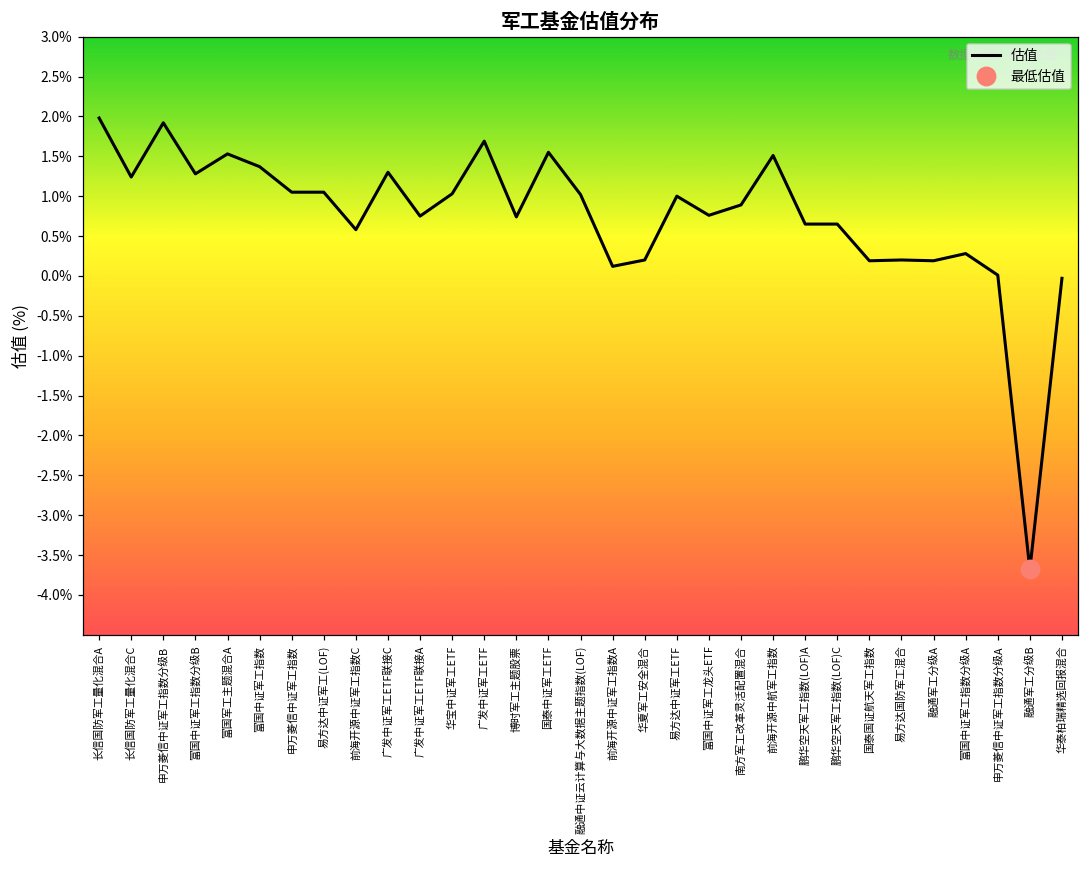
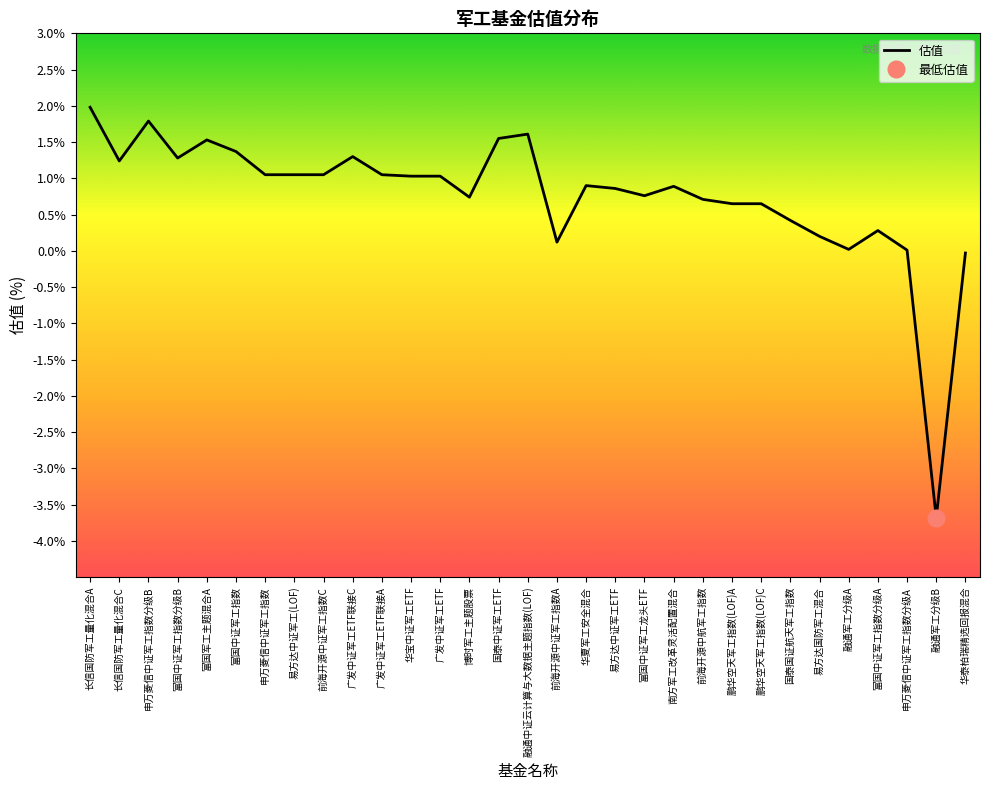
估值, 申万菱信中证军工指数分级B: 1.9% -> 1.8%
估值, 前海开源中证军工指数C: 0.6% -> 1.1%
估值, 广发中证军工ETF联接A: 0.8% -> 1.1%
估值, 广发中证军工ETF: 1.7% -> 1.0%
估值, 融通中证云计算与大数据主题指数(LOF): 1.0% -> 1.6%
估值, 华夏军工安全混合: 0.2% -> 0.9%
估值, 易方达中证军工ETF: 1.0% -> 0.9%
估值, 前海开源中航军工指数: 1.5% -> 0.7%
估值, 国泰国证航天军工指数: 0.2% -> 0.4%
估值, 融通军工分级A: 0.2% -> 0.0%
